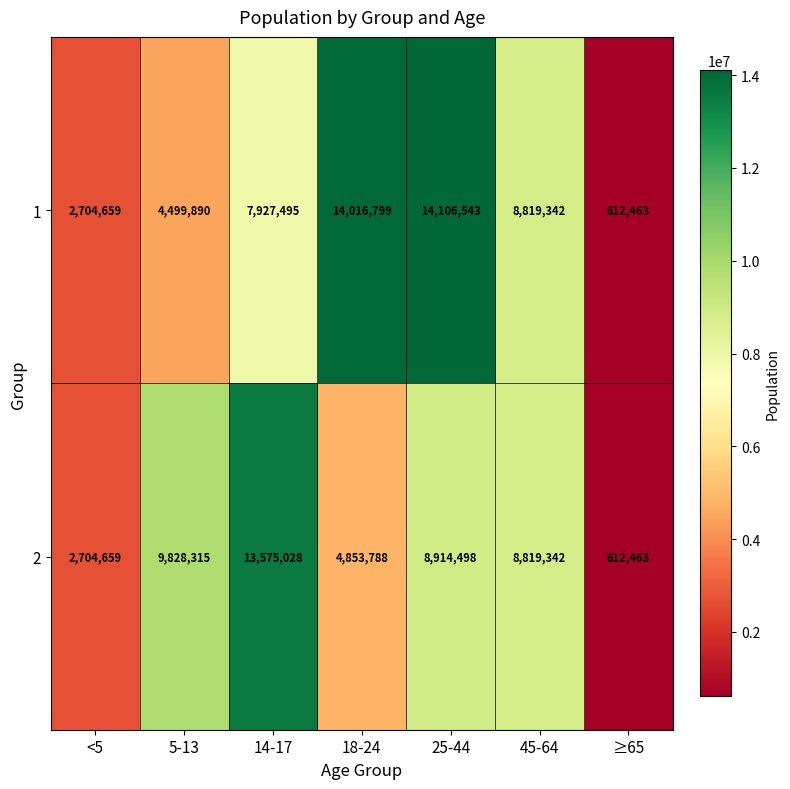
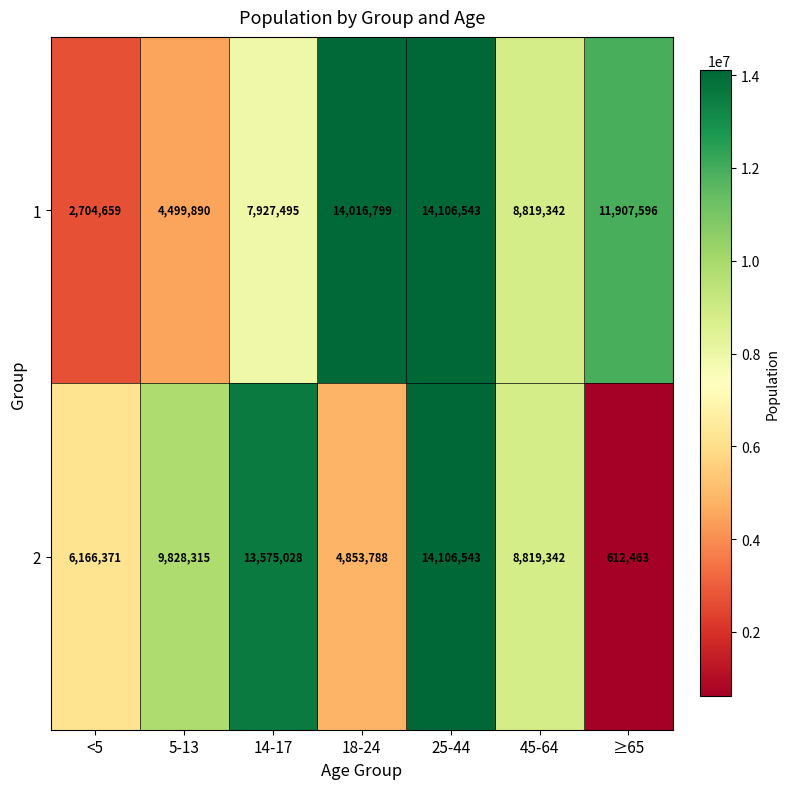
1, ≥65: 612,463 -> 11,907,596
2, <5: 2,704,659 -> 6,166,371
2, 25-44: 8,914,498 -> 14,106,543
